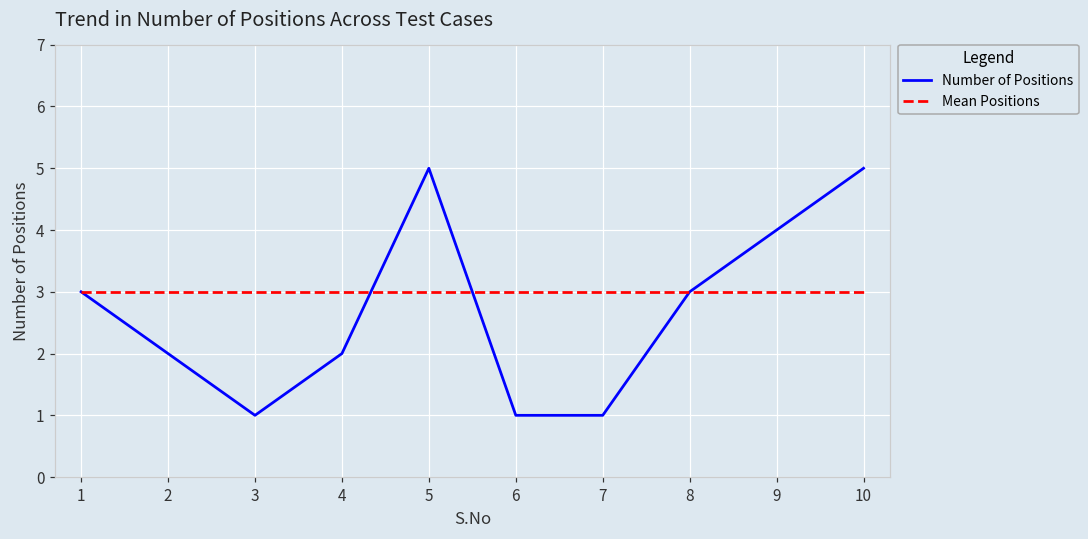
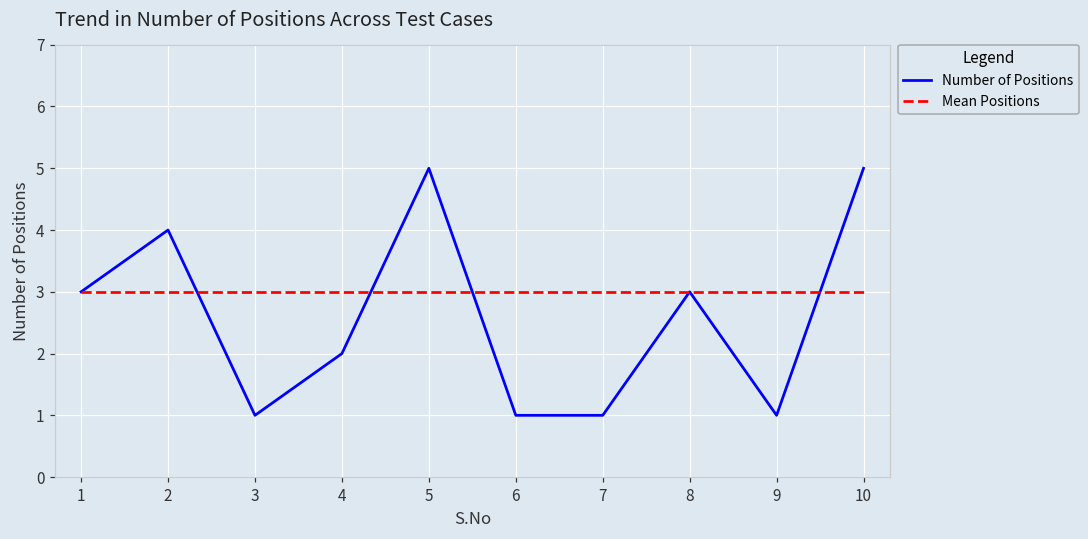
Number of Positions, 2: 2 -> 4
Number of Positions, 9: 4 -> 1
